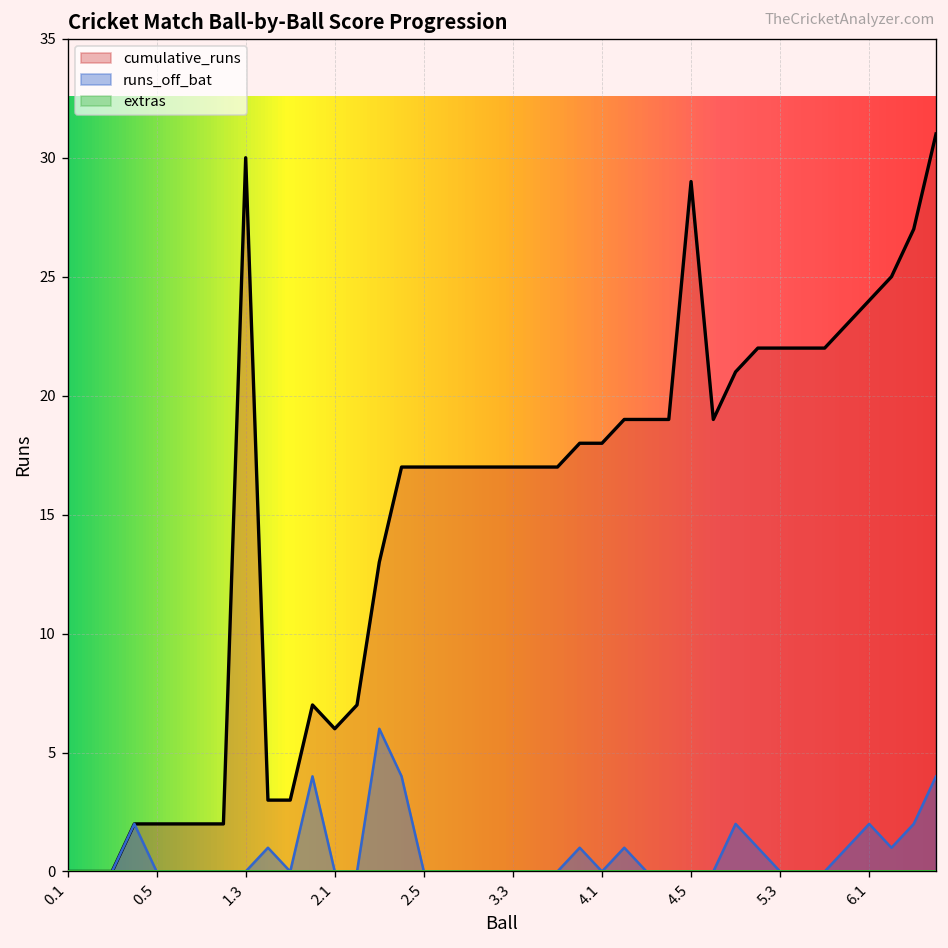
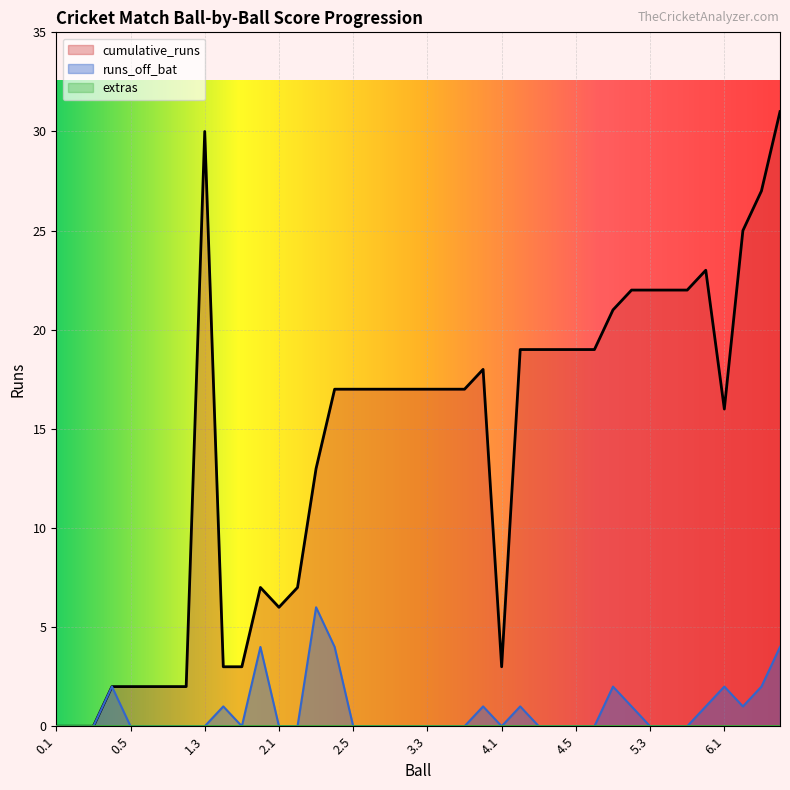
cumulative_runs, 4.1: 18 -> 3
cumulative_runs, 4.5: 29 -> 19
cumulative_runs, 6.1: 24 -> 16
